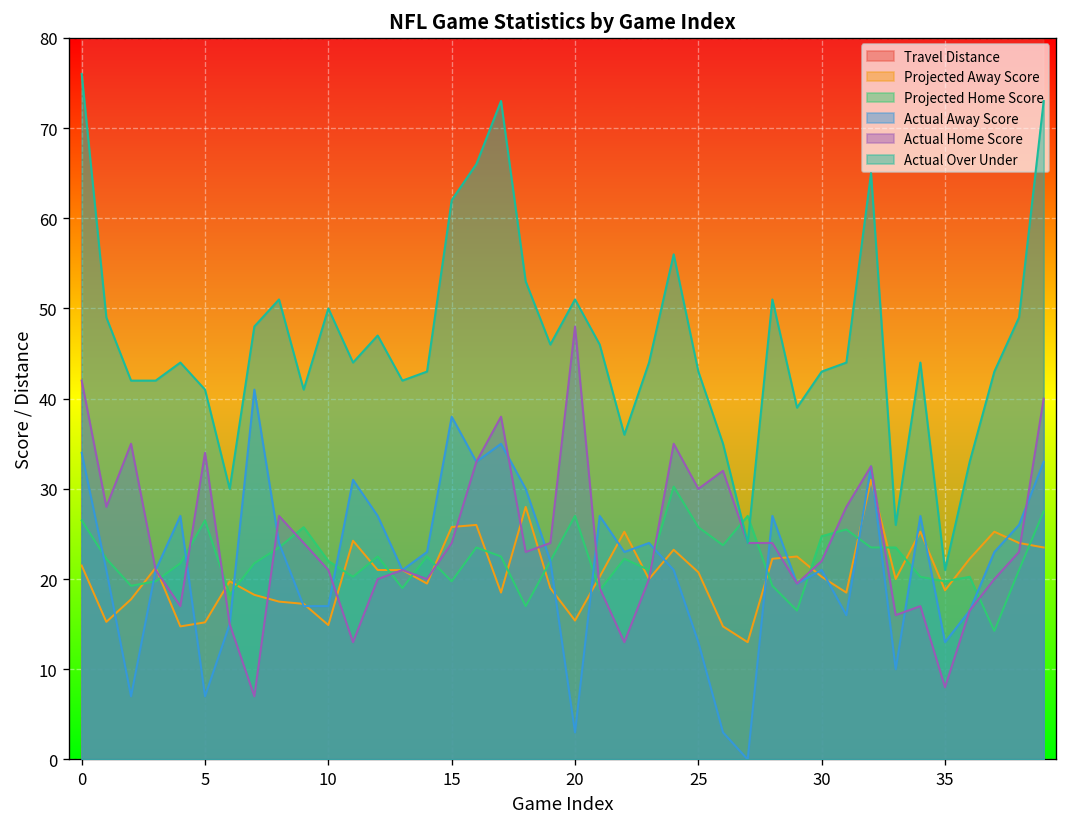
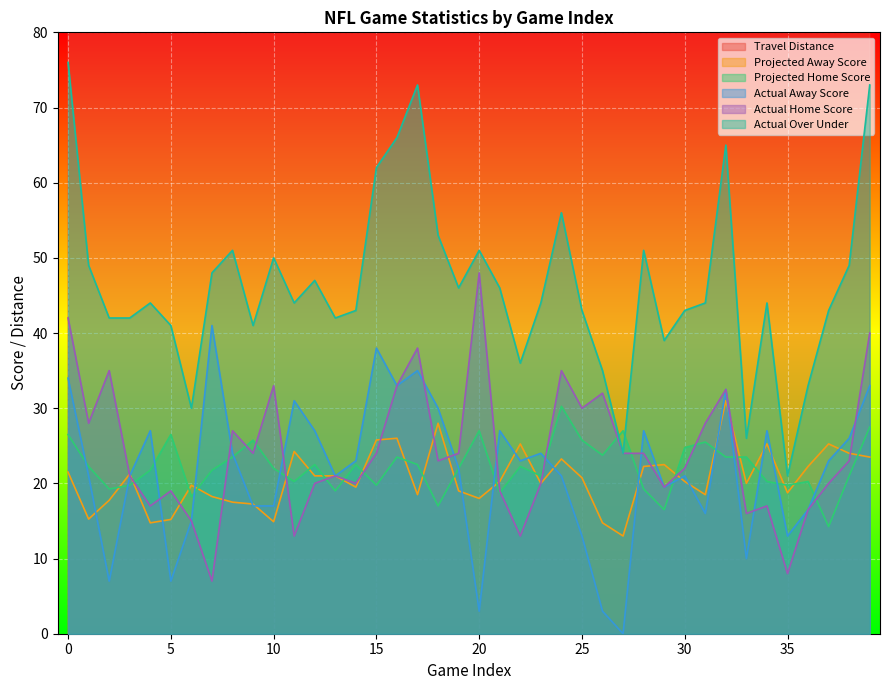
Actual Home Score, 5: 34 -> 19
Actual Home Score, 10: 21 -> 33
Projected Away Score, 20: 15 -> 18
